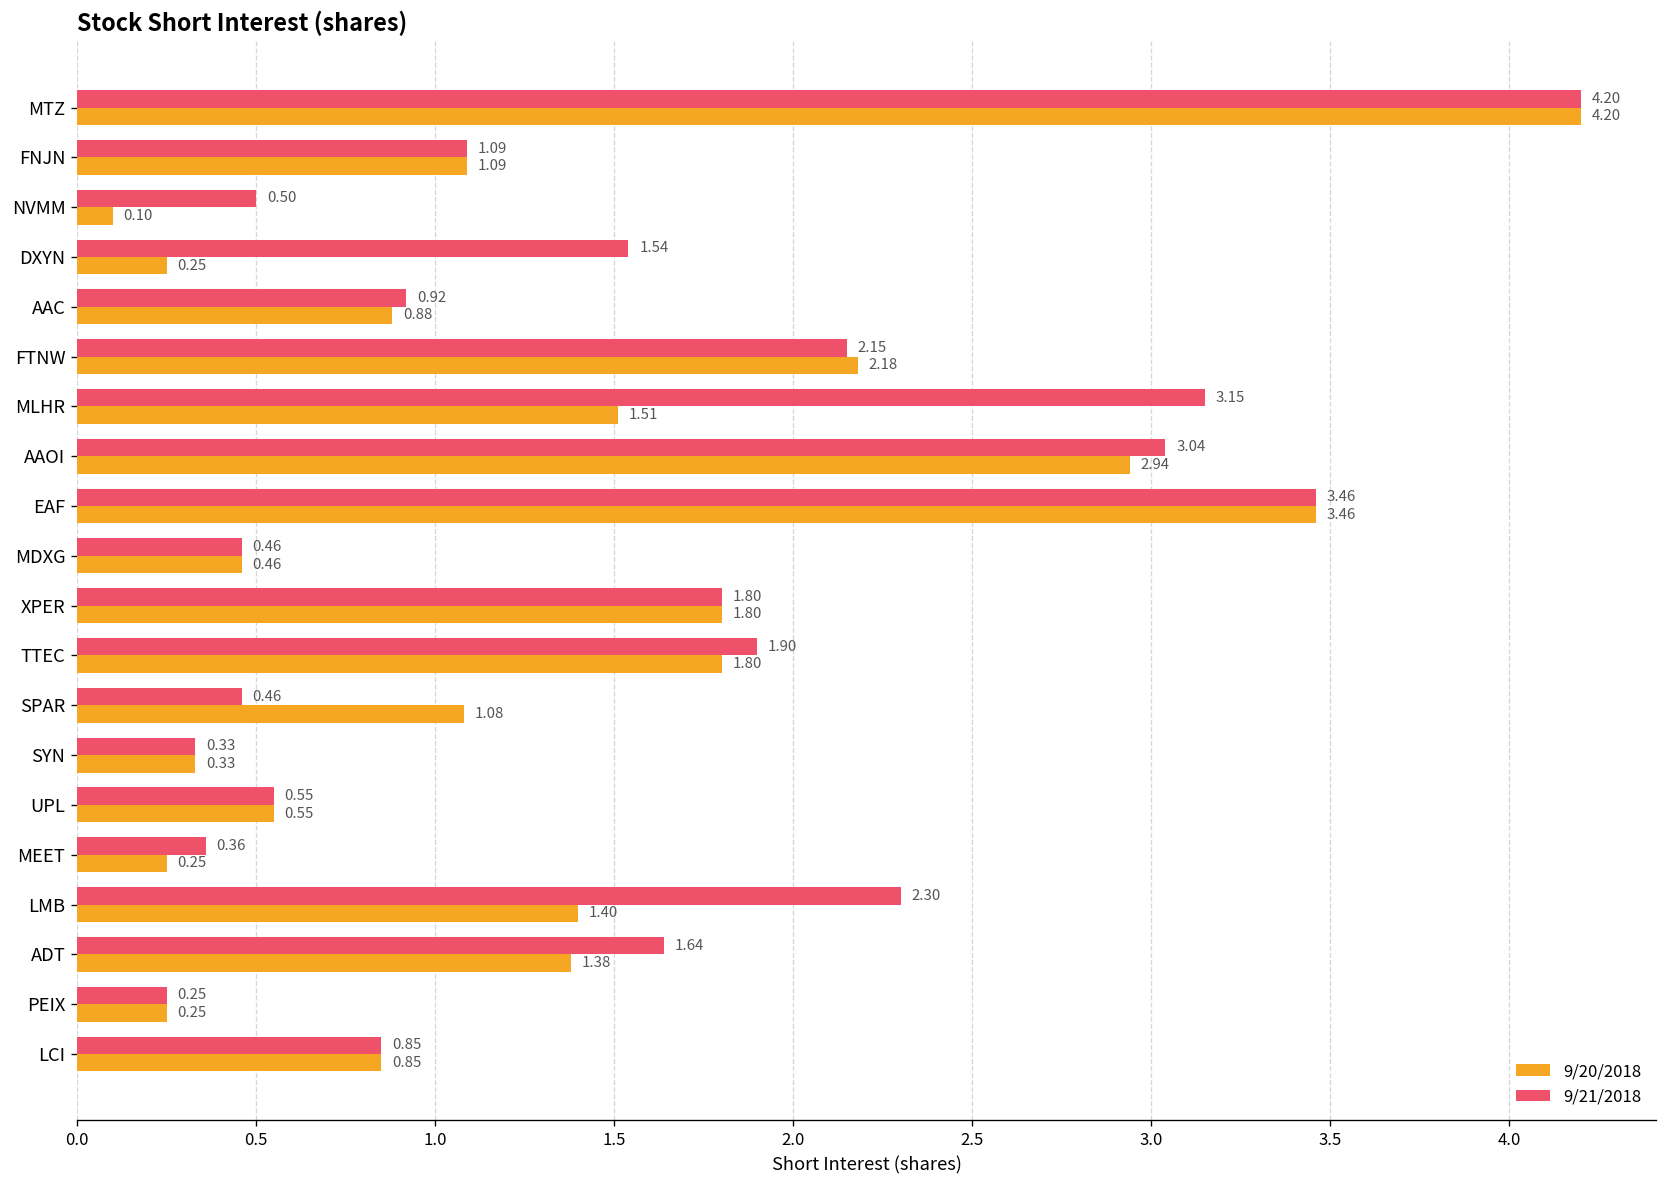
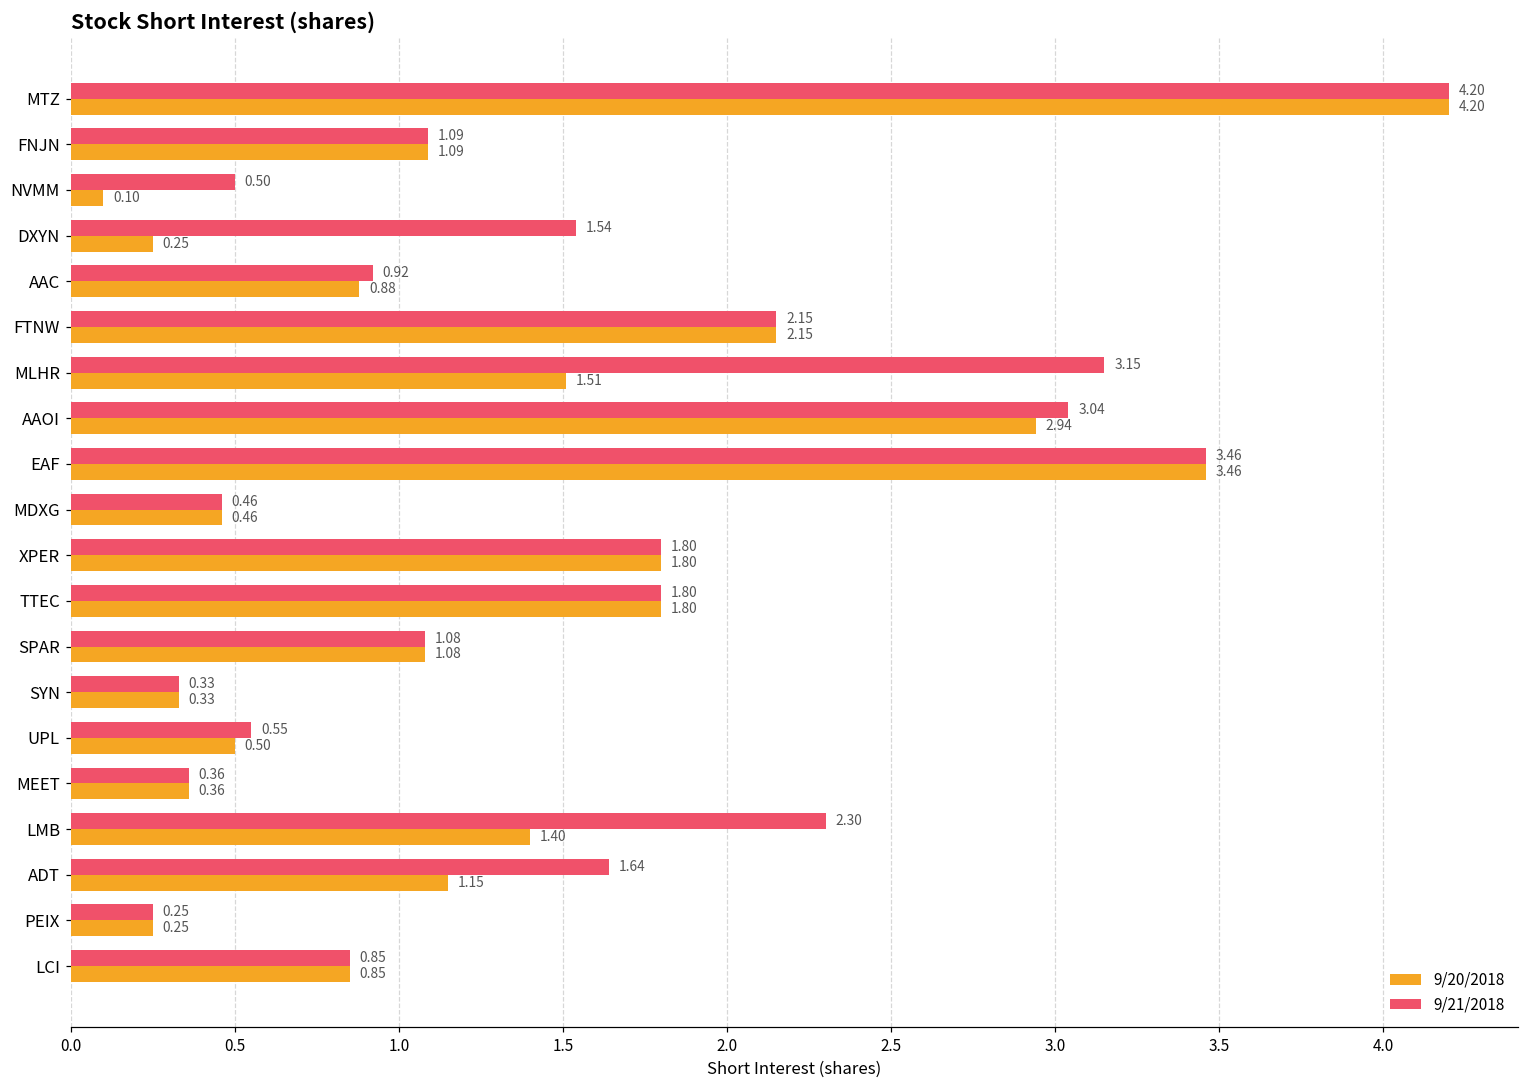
9/20/2018, FTNW: 2.18 -> 2.15
9/21/2018, TTEC: 1.90 -> 1.80
9/21/2018, SPAR: 0.46 -> 1.08
9/20/2018, UPL: 0.55 -> 0.50
9/20/2018, MEET: 0.25 -> 0.36
9/20/2018, ADT: 1.38 -> 1.15
